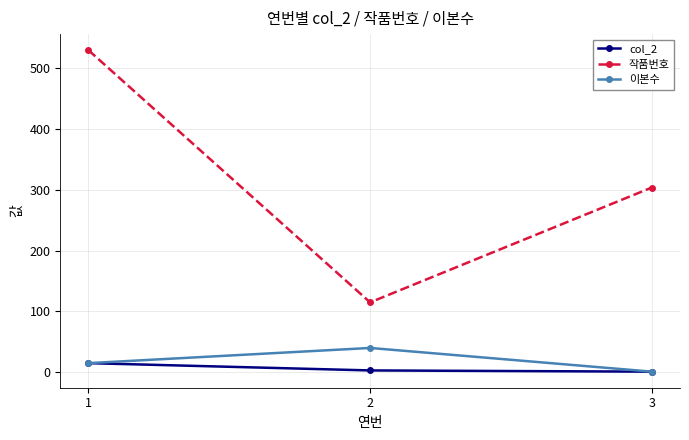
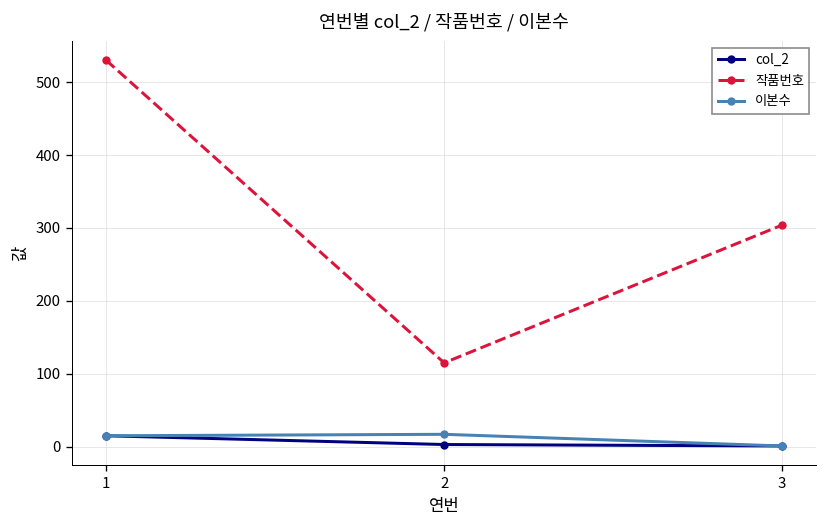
이본수, 2: 40 -> 20
